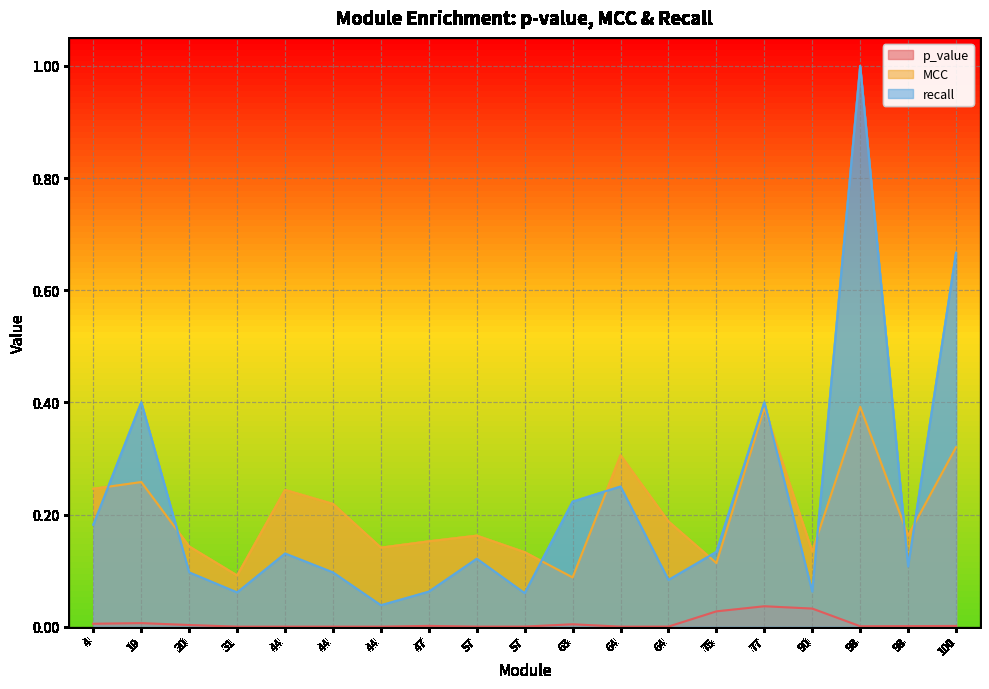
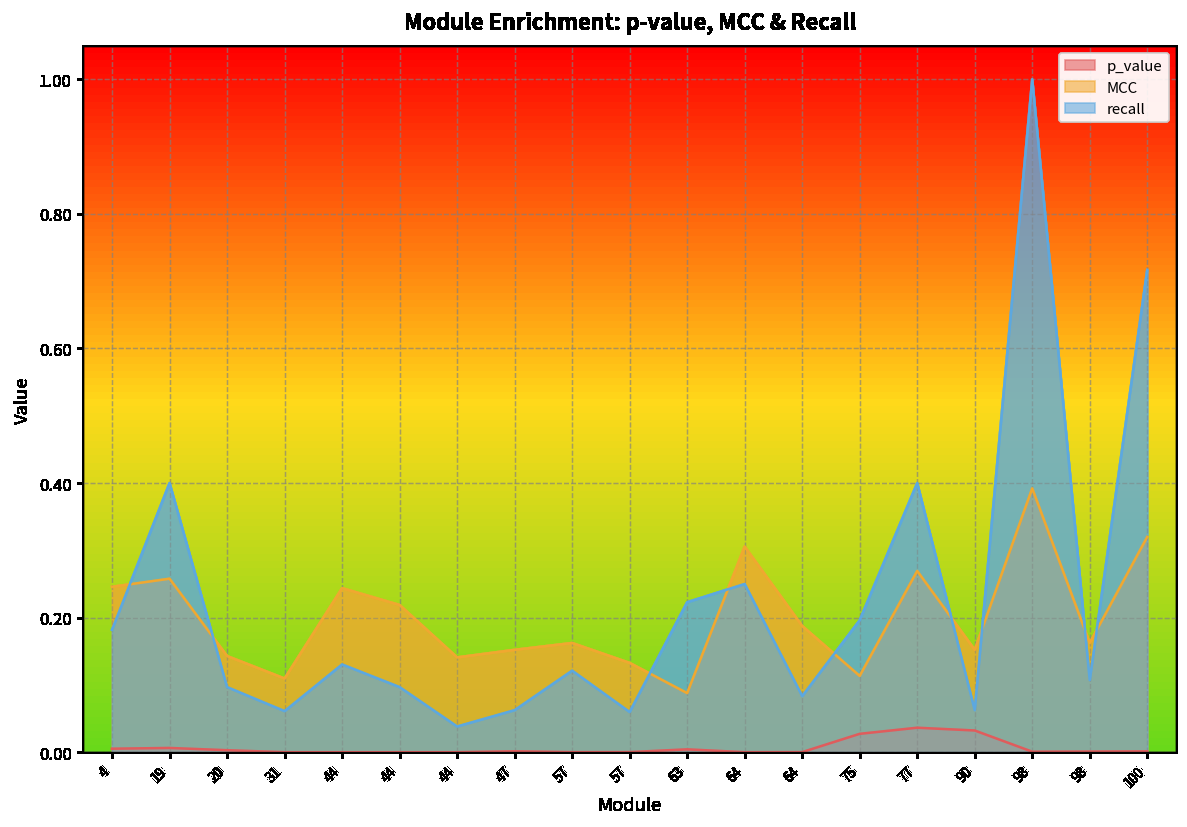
MCC, 31: 0.09 -> 0.11
recall, 75: 0.13 -> 0.20
MCC, 77: 0.39 -> 0.27
MCC, 90: 0.13 -> 0.15
recall, 100: 0.67 -> 0.72
